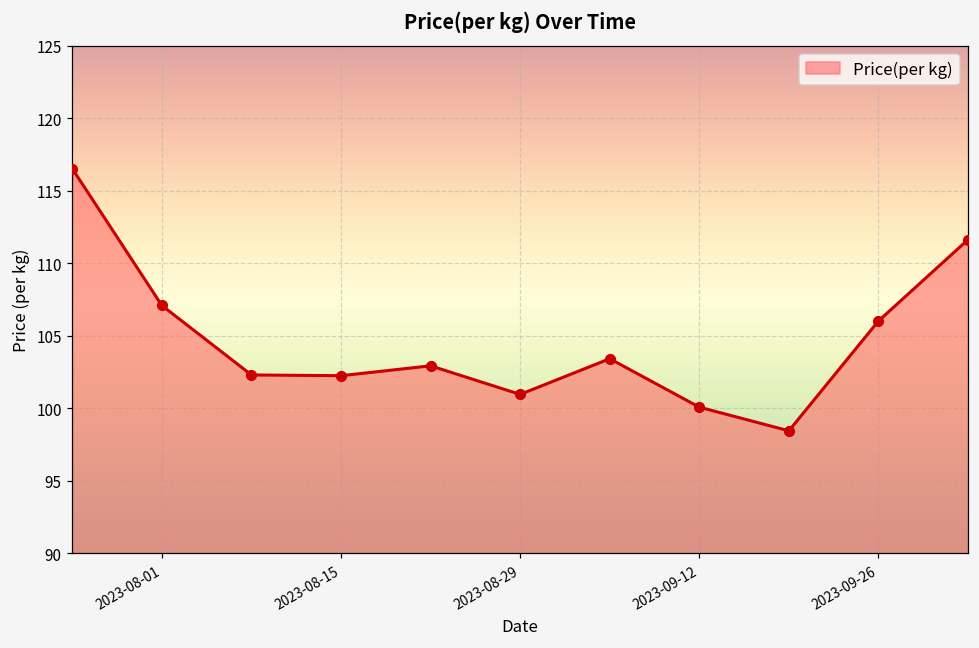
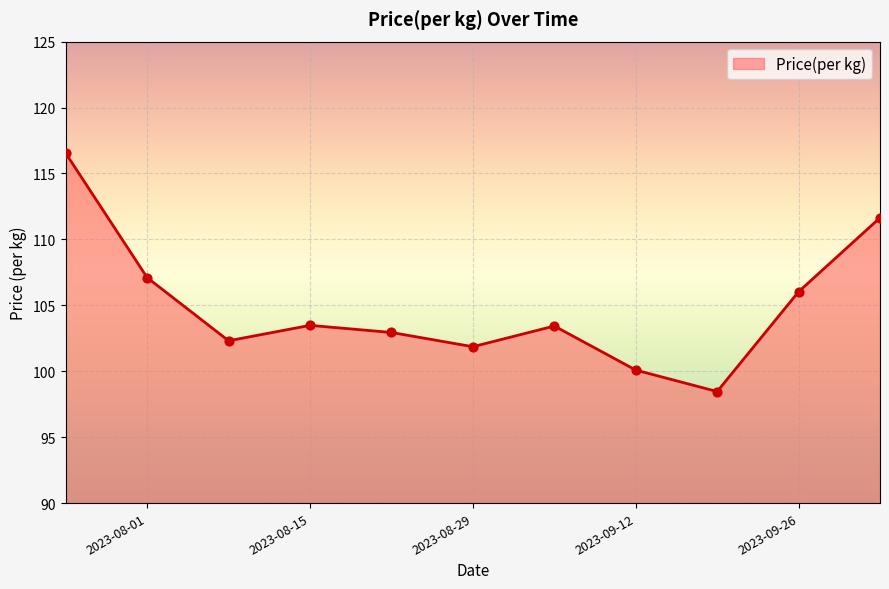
2023-08-15: 102.3 -> 103.5
2023-08-29: 101.0 -> 101.9
